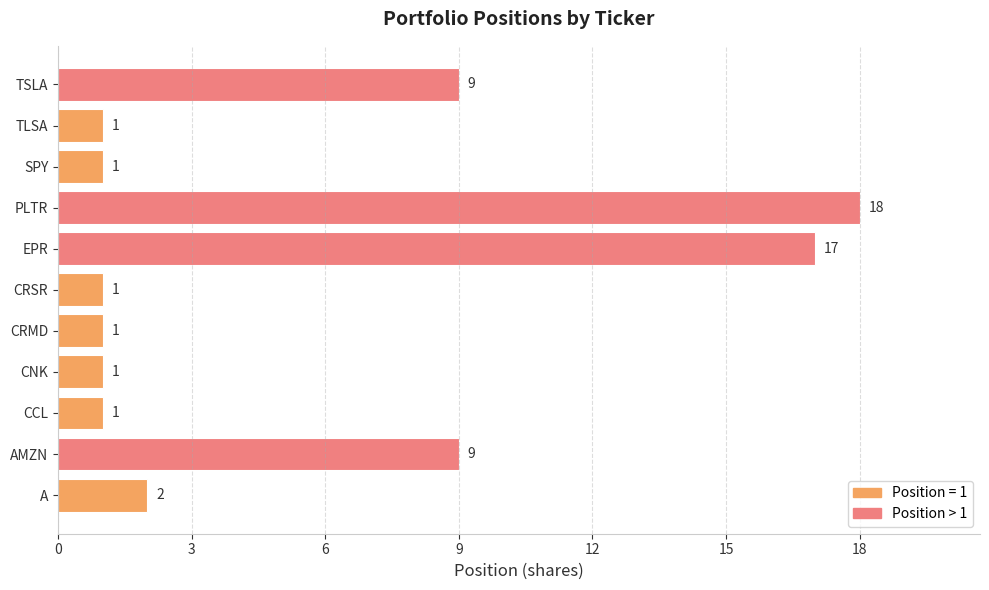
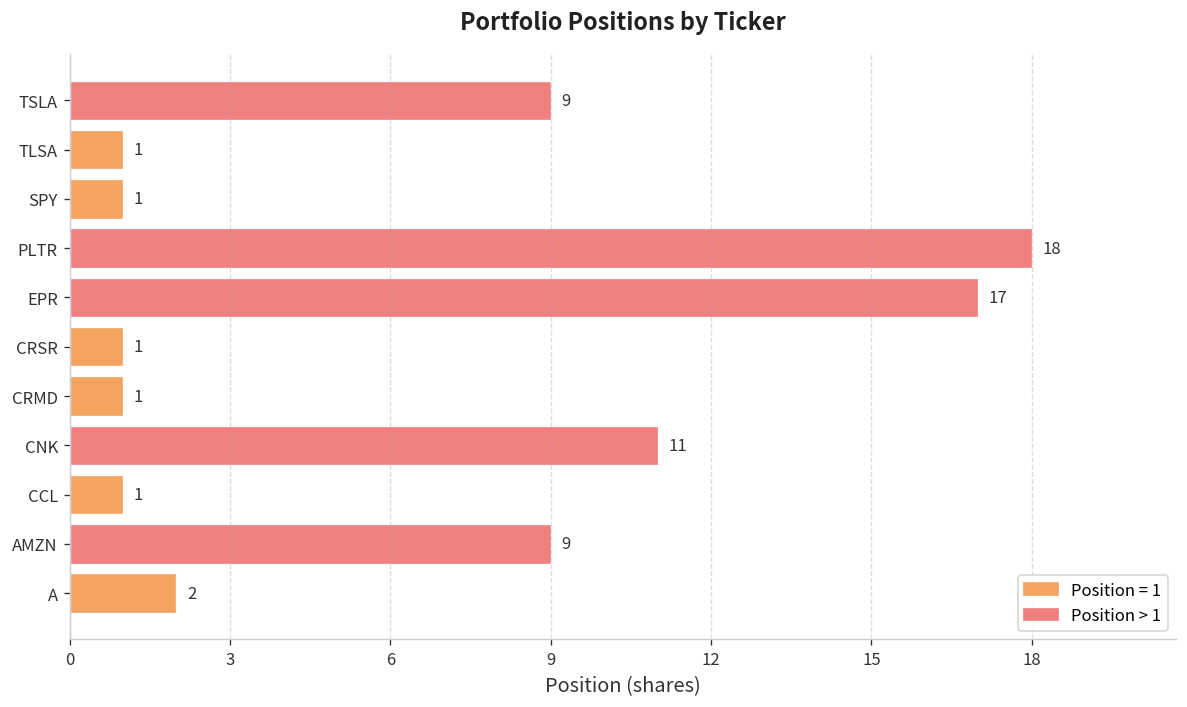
CNK: 1 -> 11
